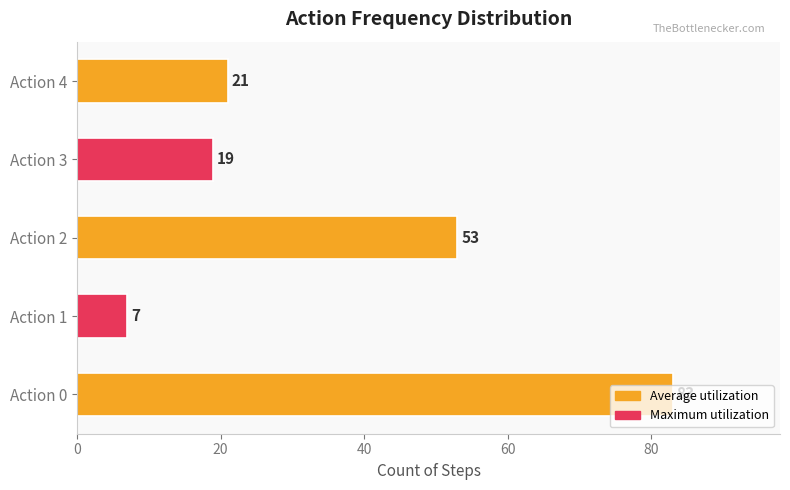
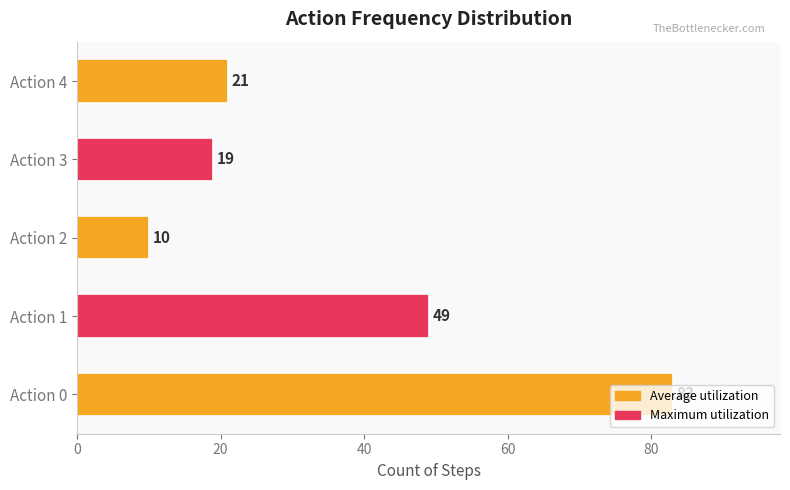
Action 2: 53 -> 10
Action 1: 7 -> 49
